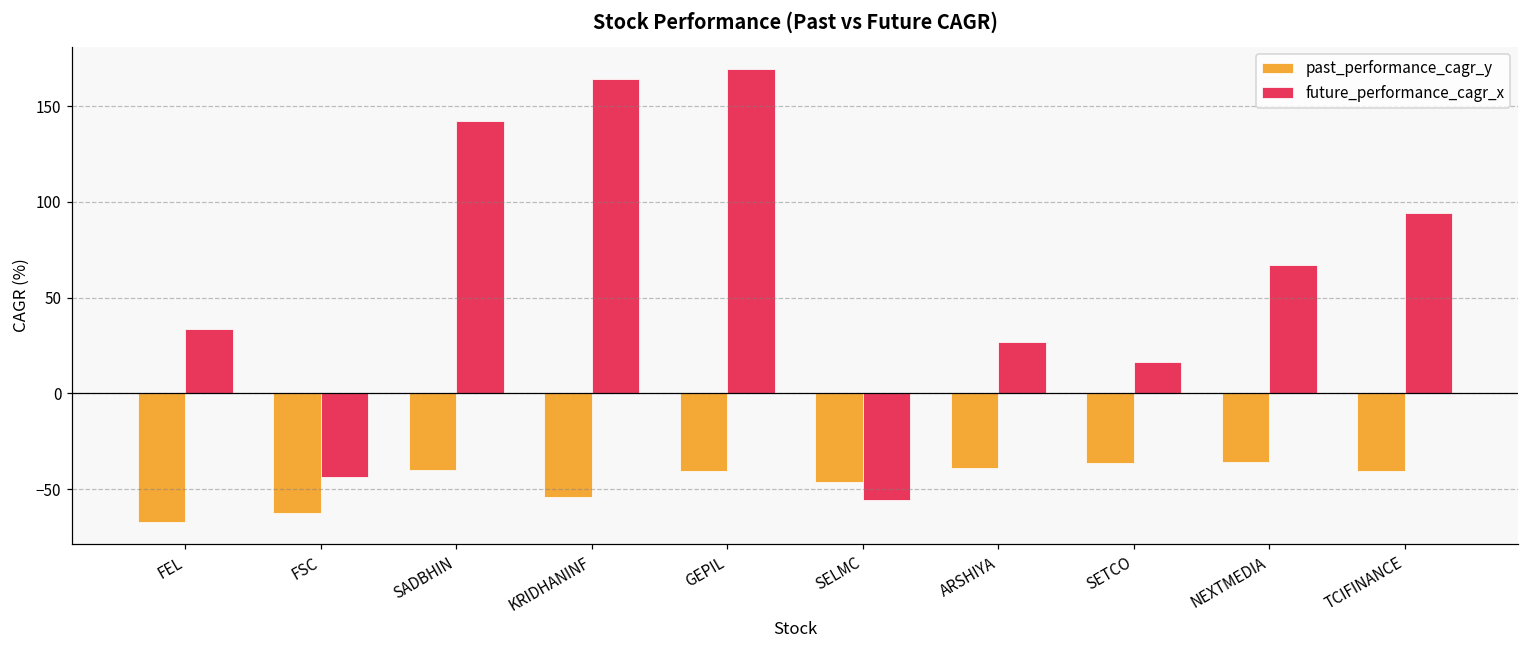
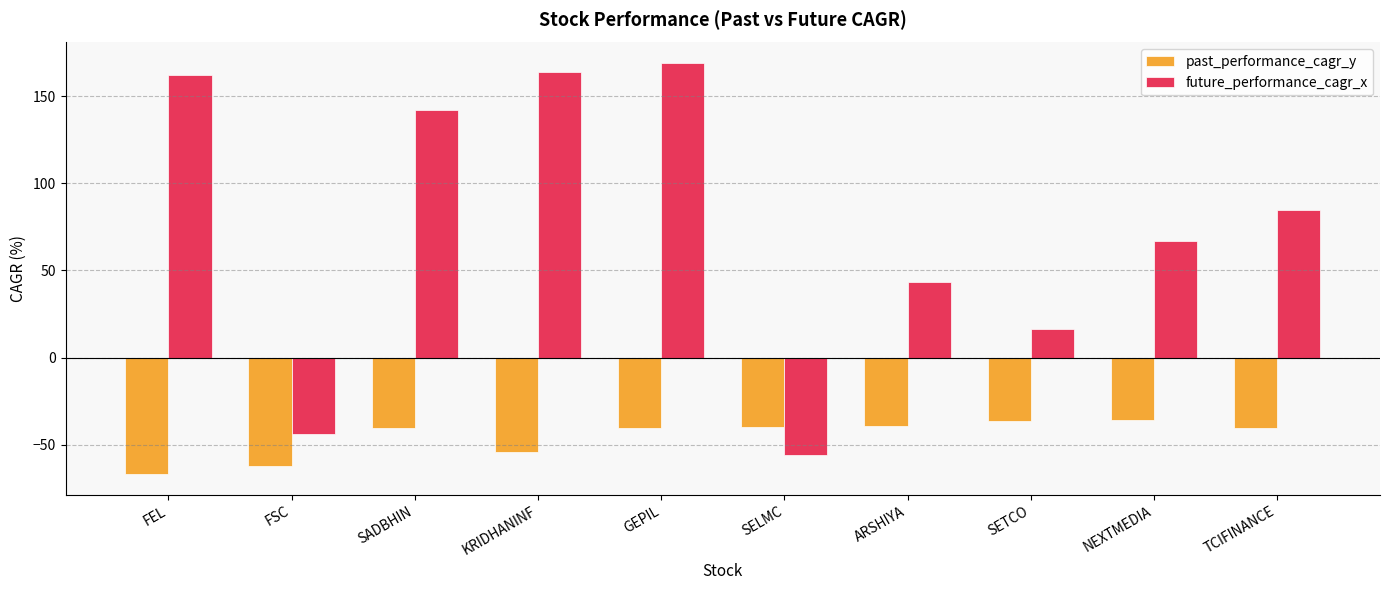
future_performance_cagr_x, FEL: 34 -> 162
past_performance_cagr_y, SELMC: -46 -> -40
future_performance_cagr_x, ARSHIYA: 27 -> 44
future_performance_cagr_x, TCIFINANCE: 94 -> 85
